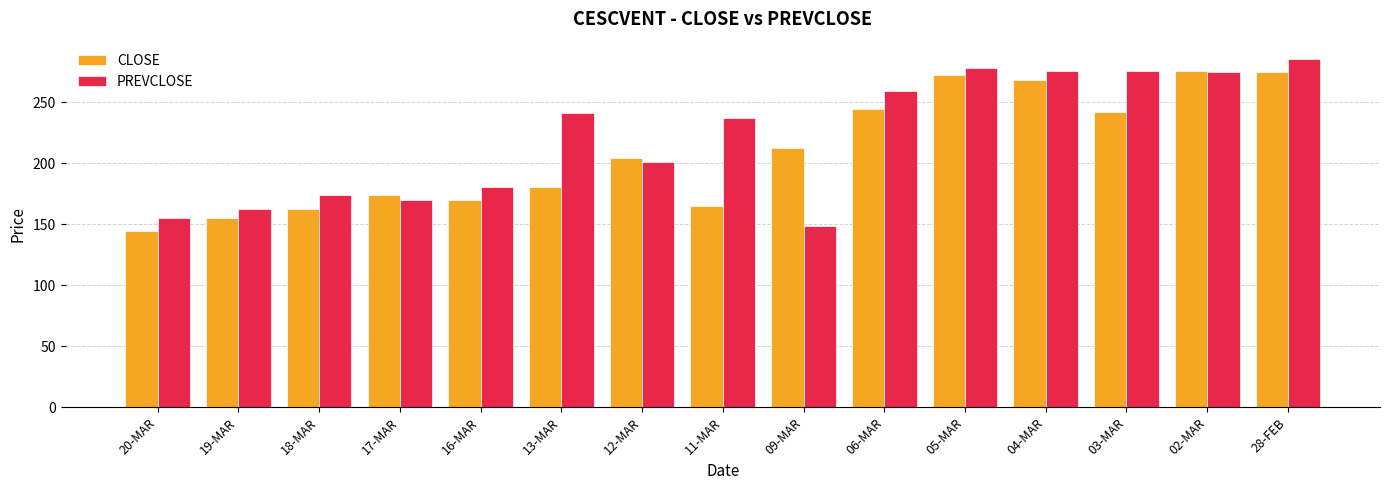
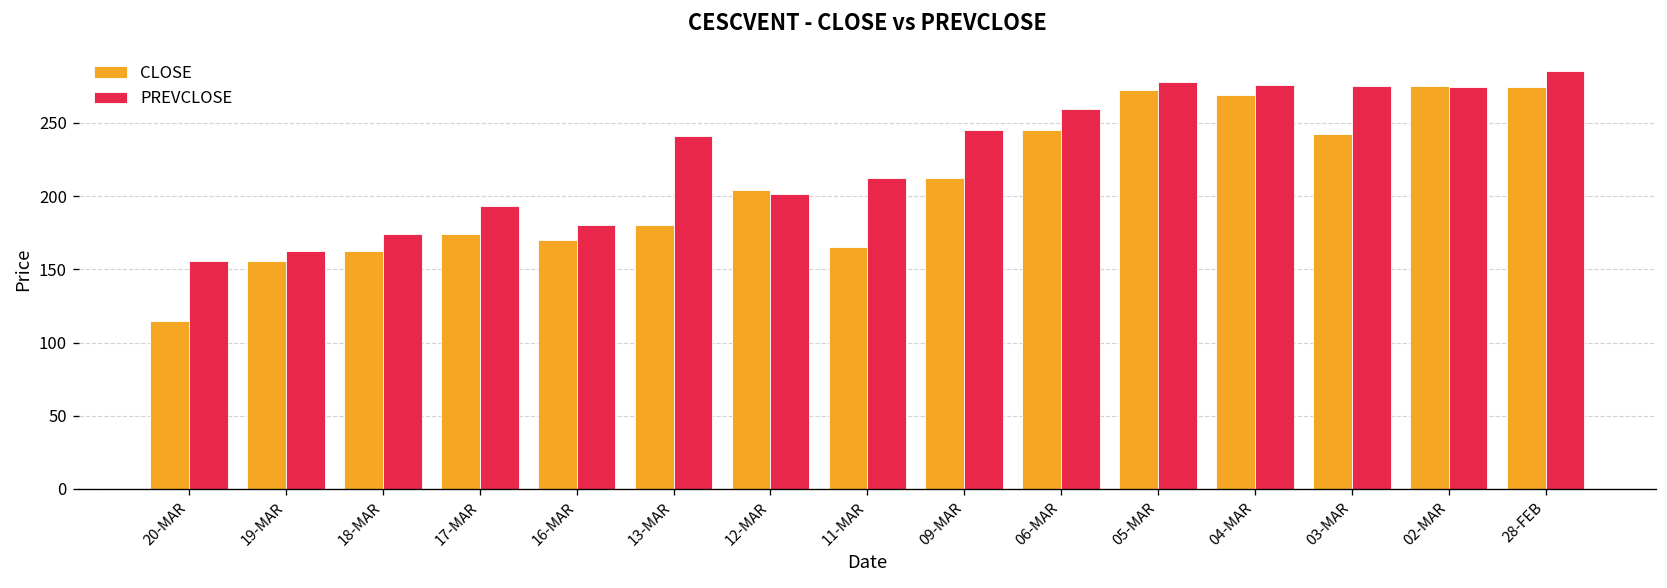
CLOSE, 20-MAR: 145 -> 115
PREVCLOSE, 17-MAR: 170 -> 193
PREVCLOSE, 11-MAR: 237 -> 213
PREVCLOSE, 09-MAR: 149 -> 245
